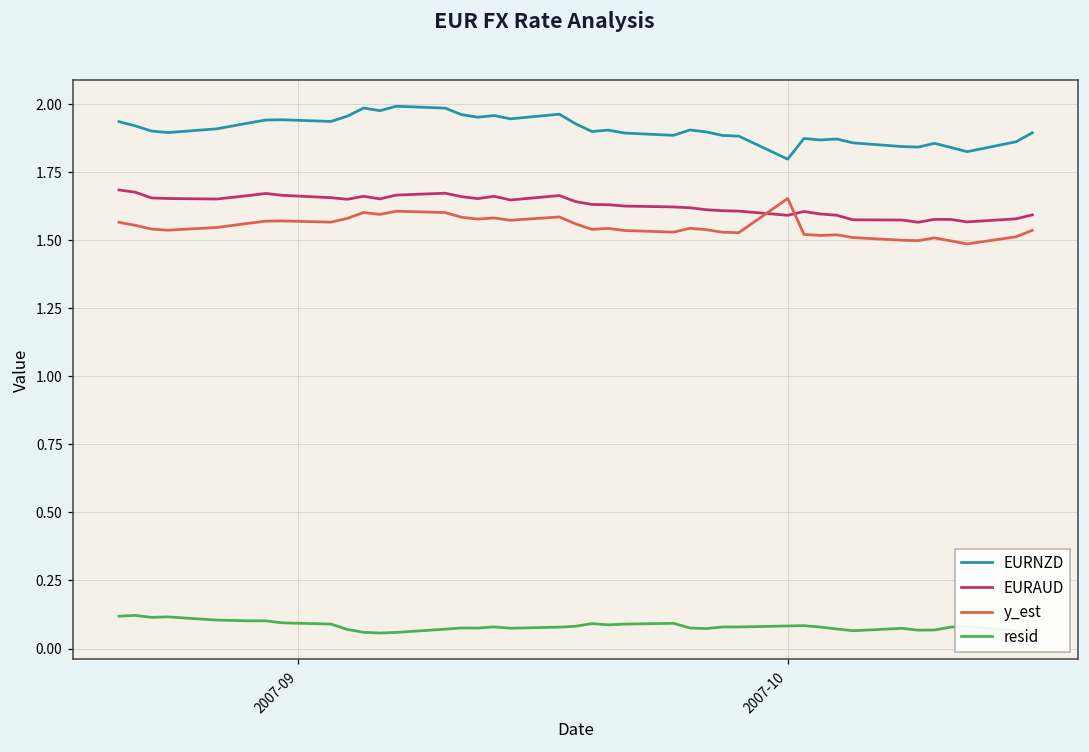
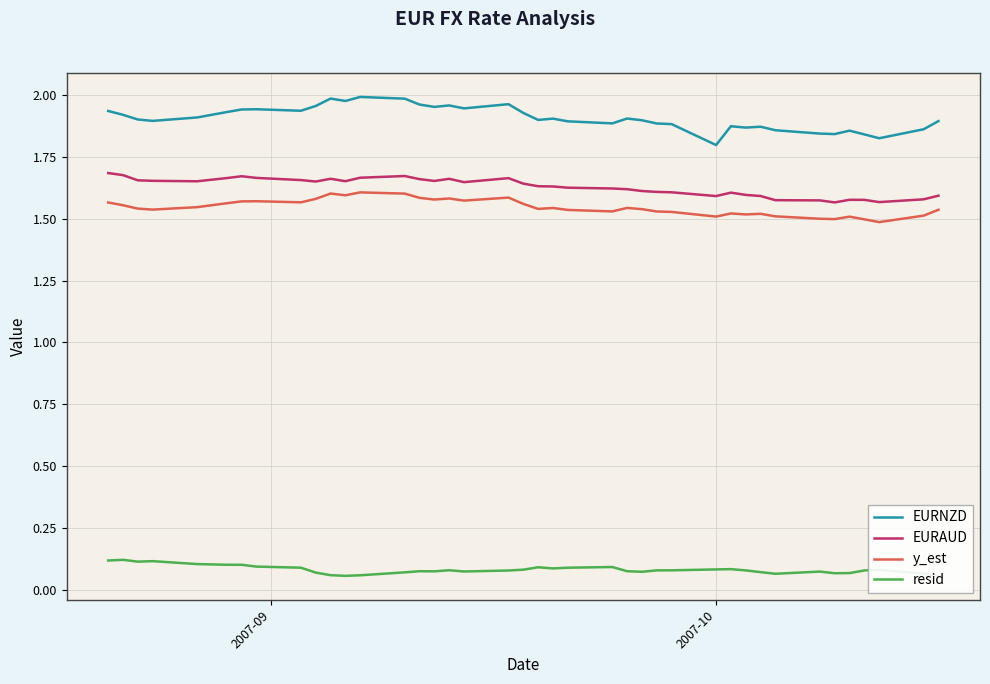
y_est, 2007-10: 1.65 -> 1.51
